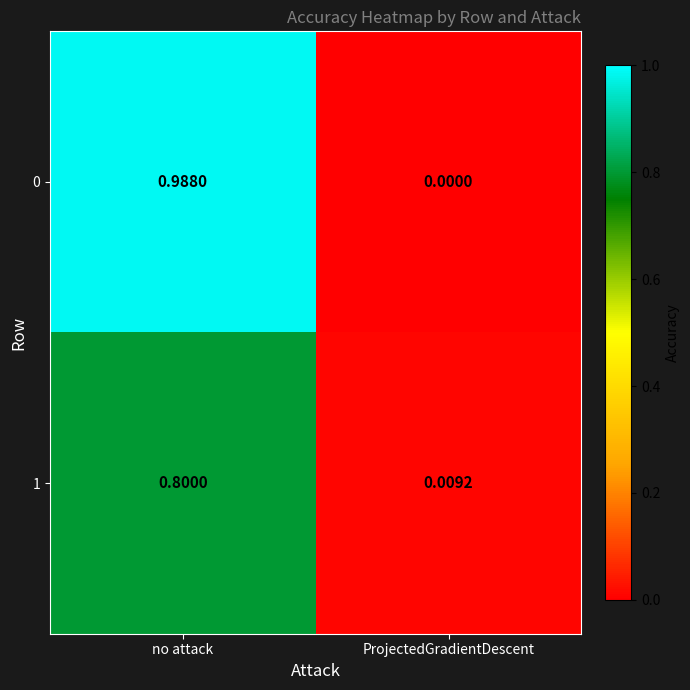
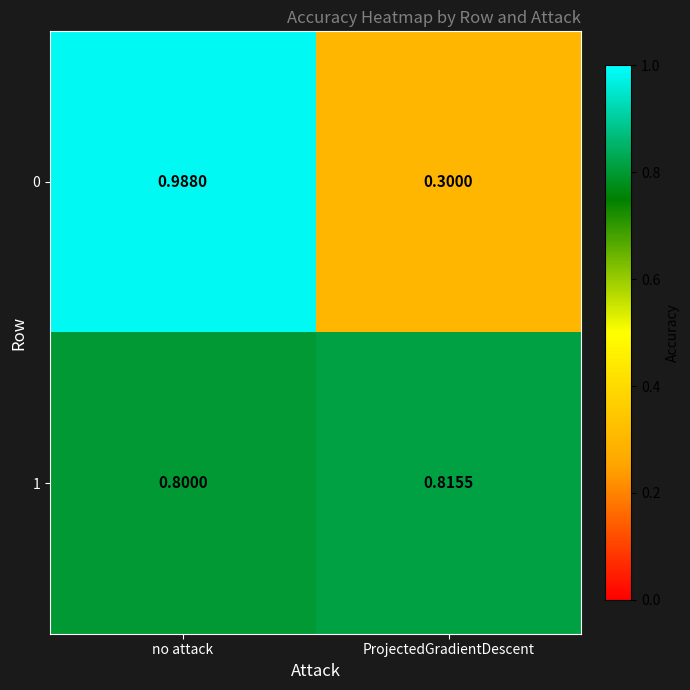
0, ProjectedGradientDescent: 0.0000 -> 0.3000
1, ProjectedGradientDescent: 0.0092 -> 0.8155
